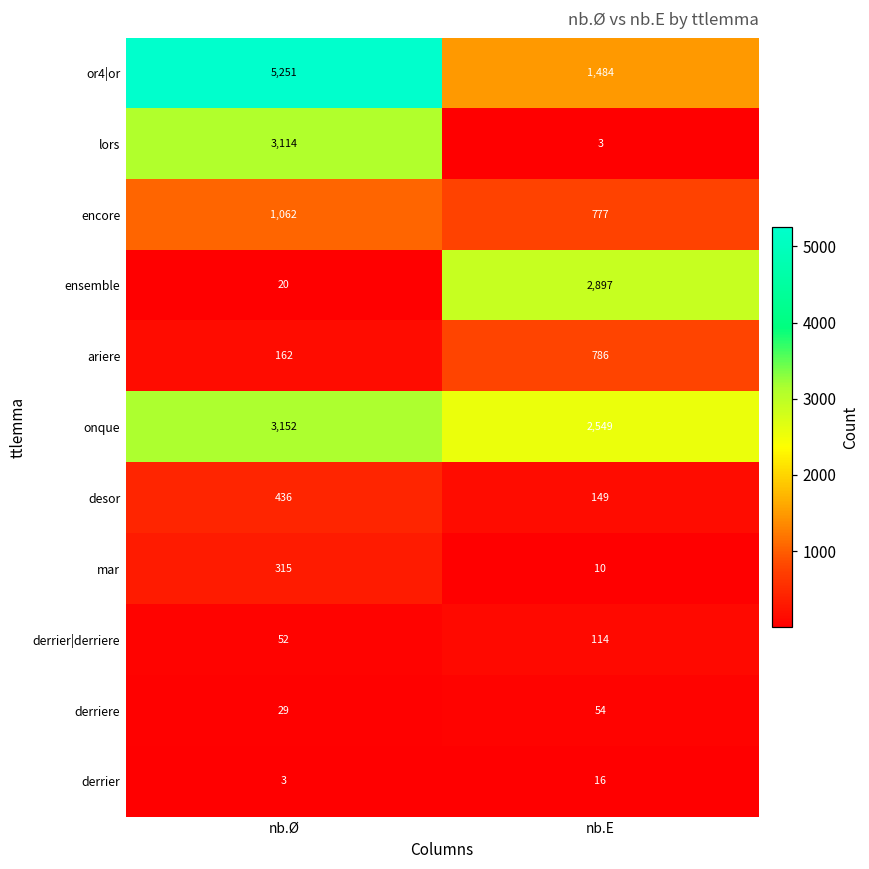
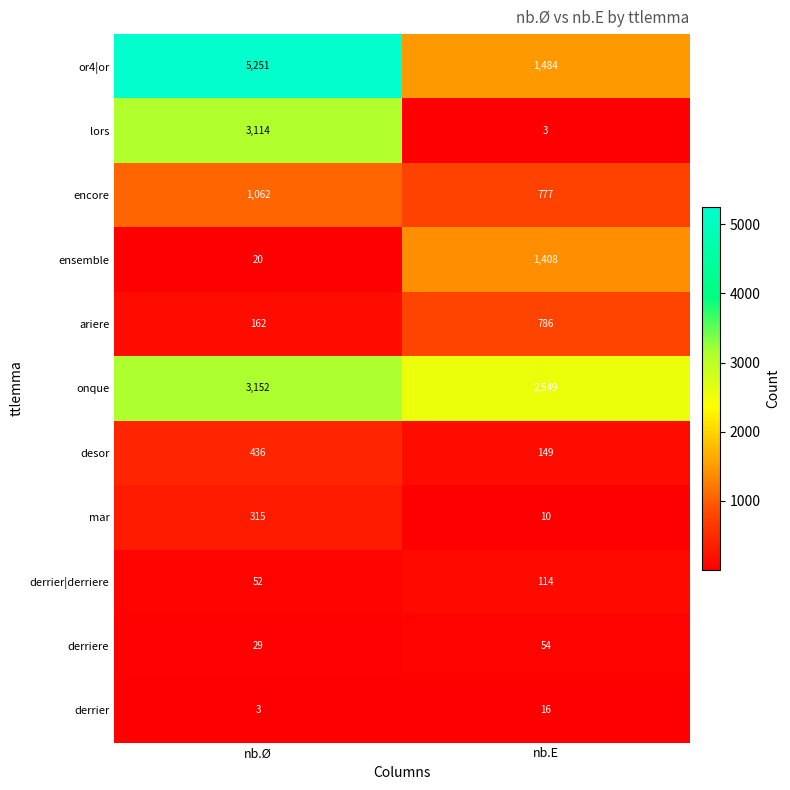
ensemble, nb.E: 2,897 -> 1,408
